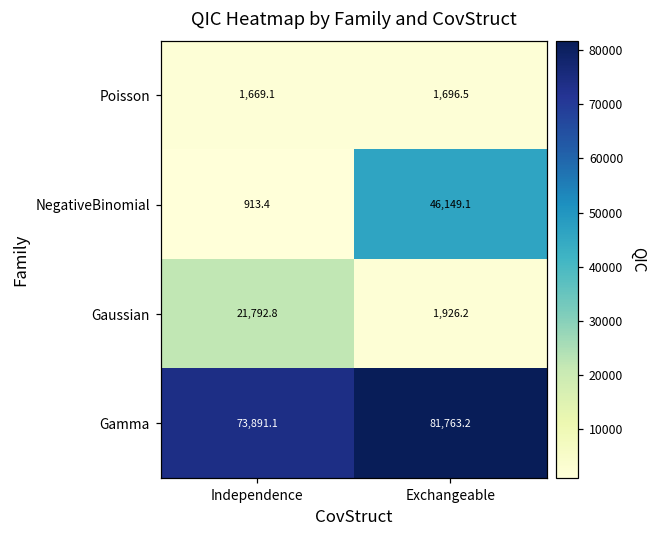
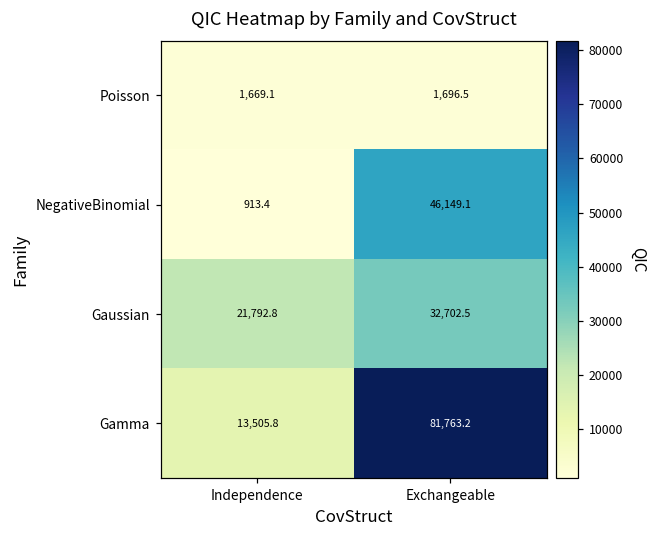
Gaussian, Exchangeable: 1,926.2 -> 32,702.5
Gamma, Independence: 73,891.1 -> 13,505.8
